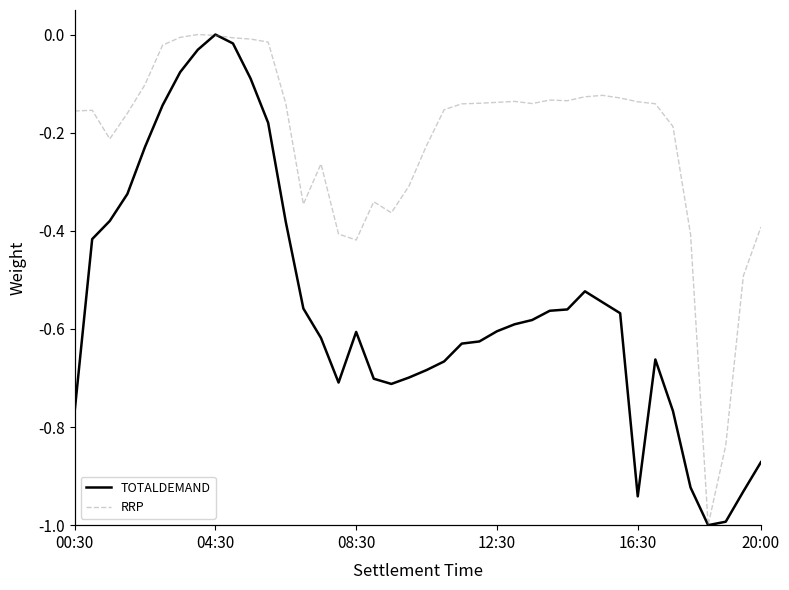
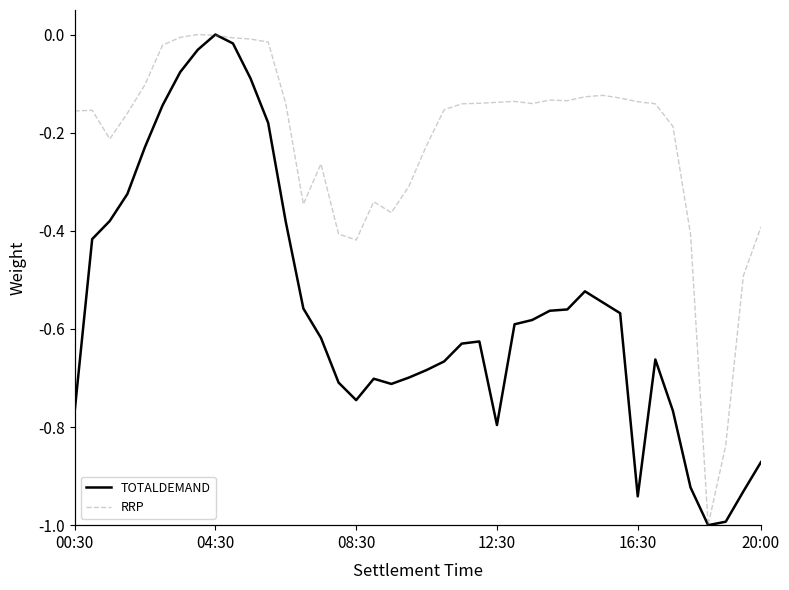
TOTALDEMAND, 08:30: -0.61 -> -0.75
TOTALDEMAND, 12:30: -0.60 -> -0.80
